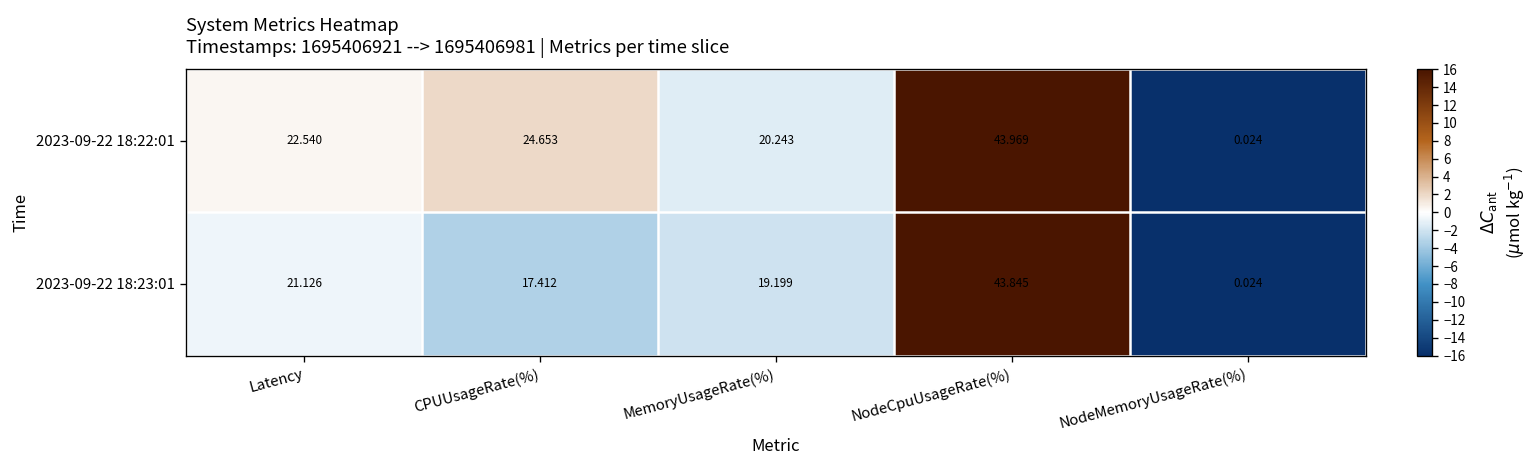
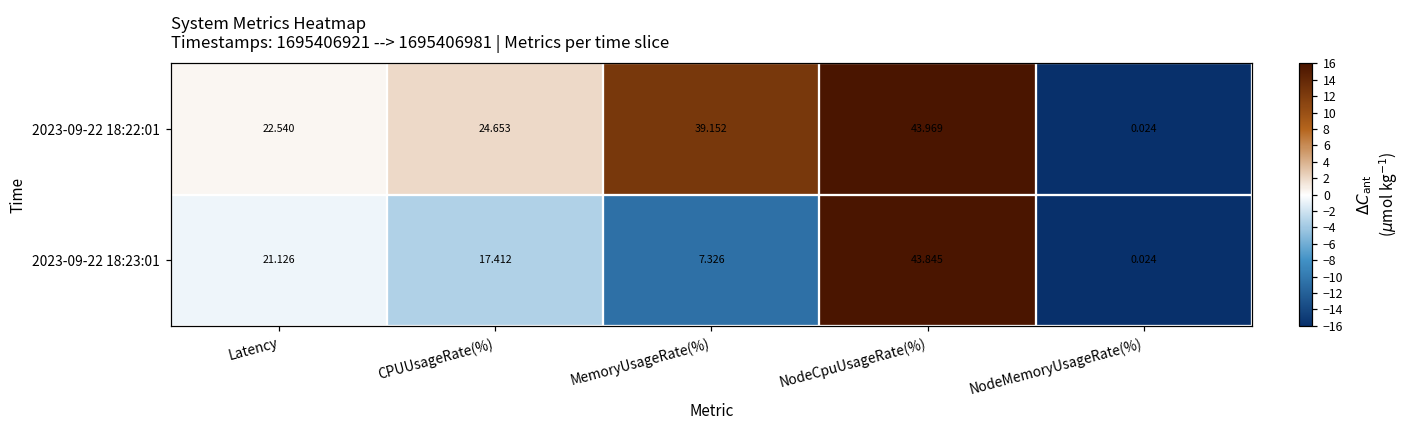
2023-09-22 18:22:01, MemoryUsageRate(%): 20.243 -> 39.152
2023-09-22 18:23:01, MemoryUsageRate(%): 19.199 -> 7.326
